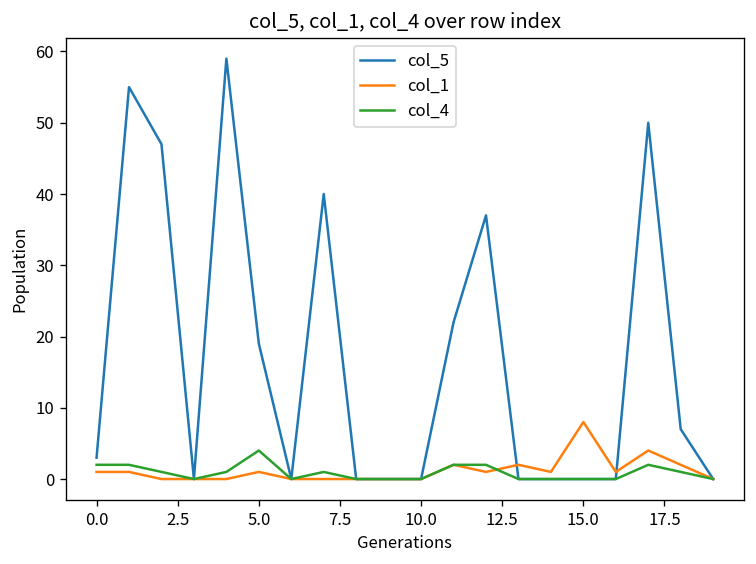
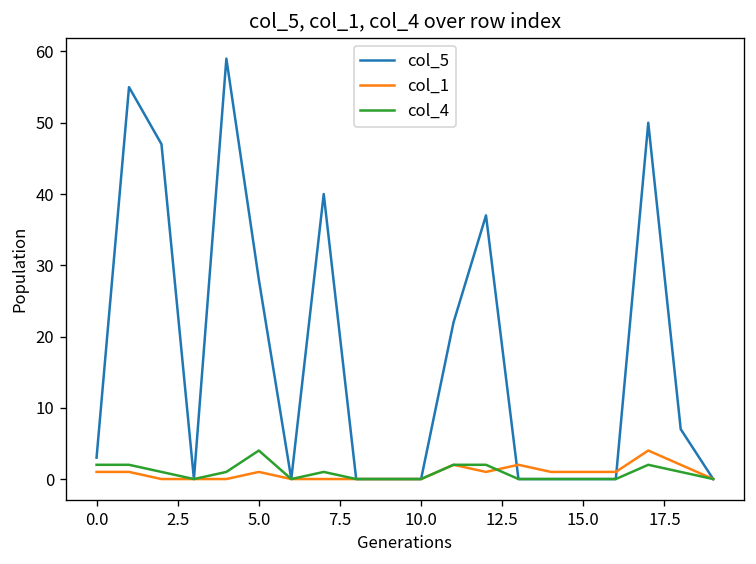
col_5, 5.0: 19 -> 28
col_1, 15.0: 8 -> 1
